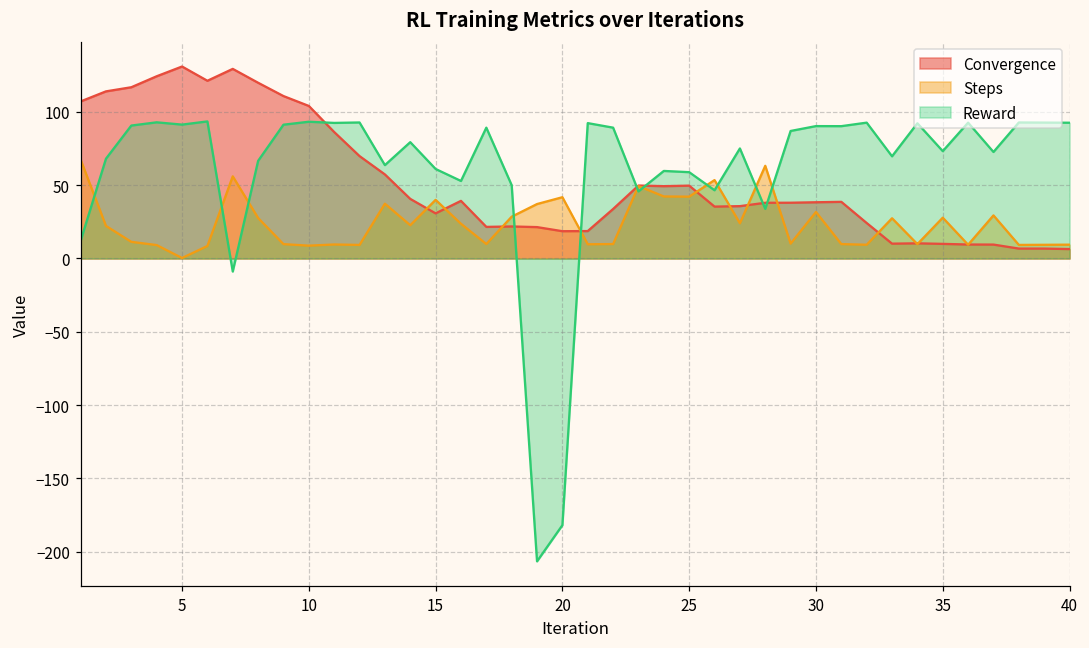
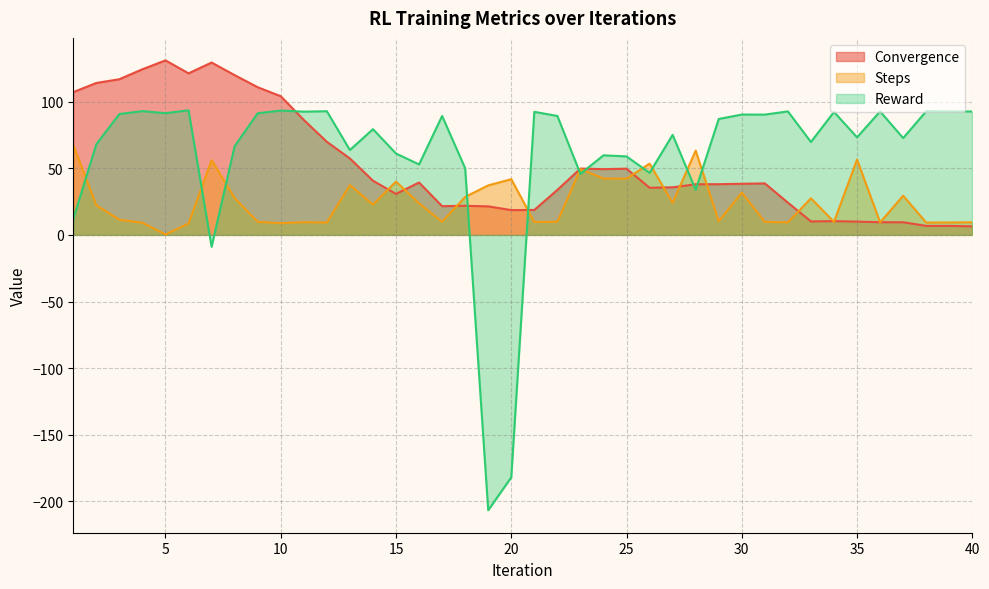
Steps, 35: 28 -> 57
